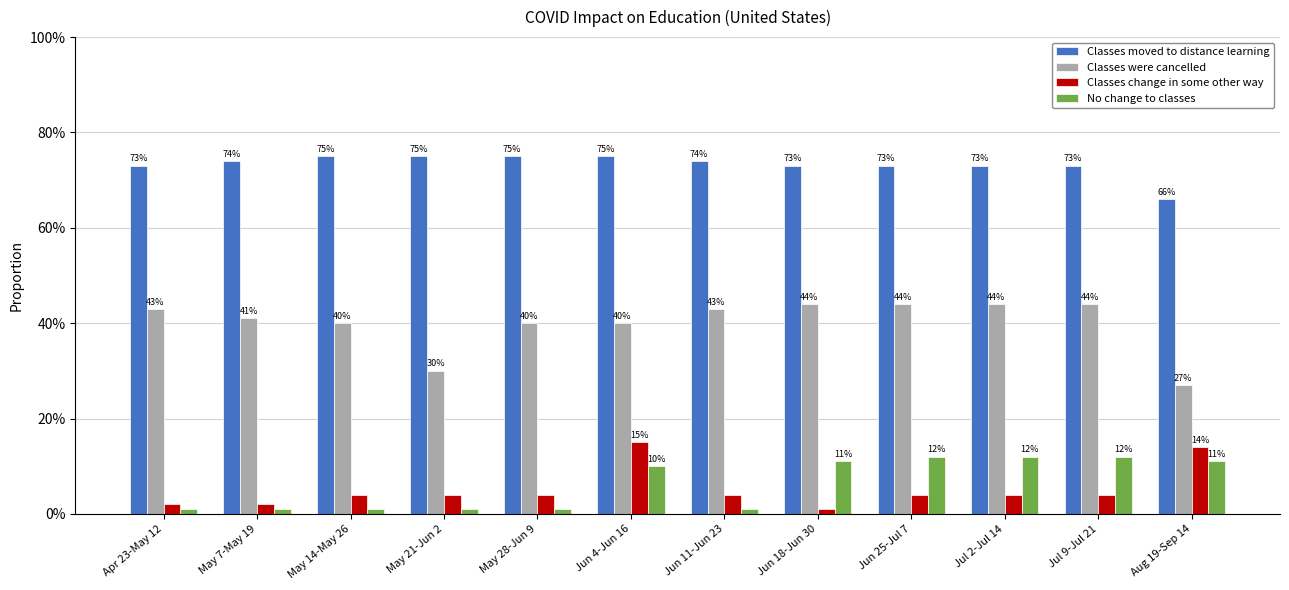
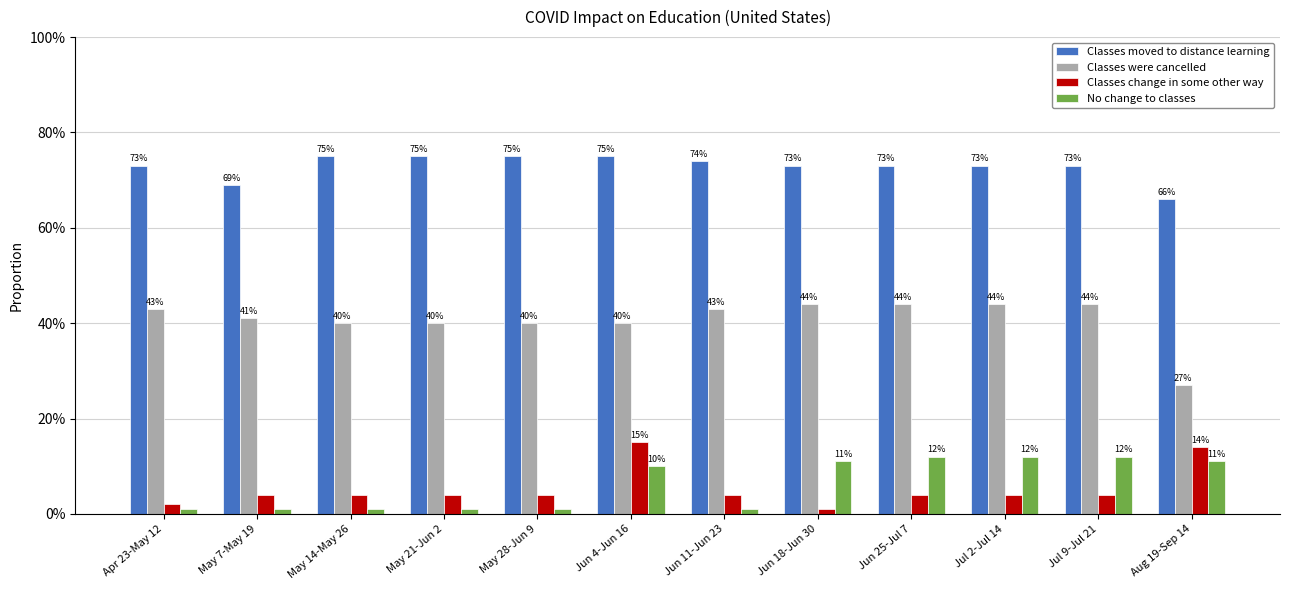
Classes moved to distance learning, May 7-May 19: 74% -> 69%
Classes change in some other way, May 7-May 19: 2% -> 4%
Classes were cancelled, May 21-Jun 2: 30% -> 40%
